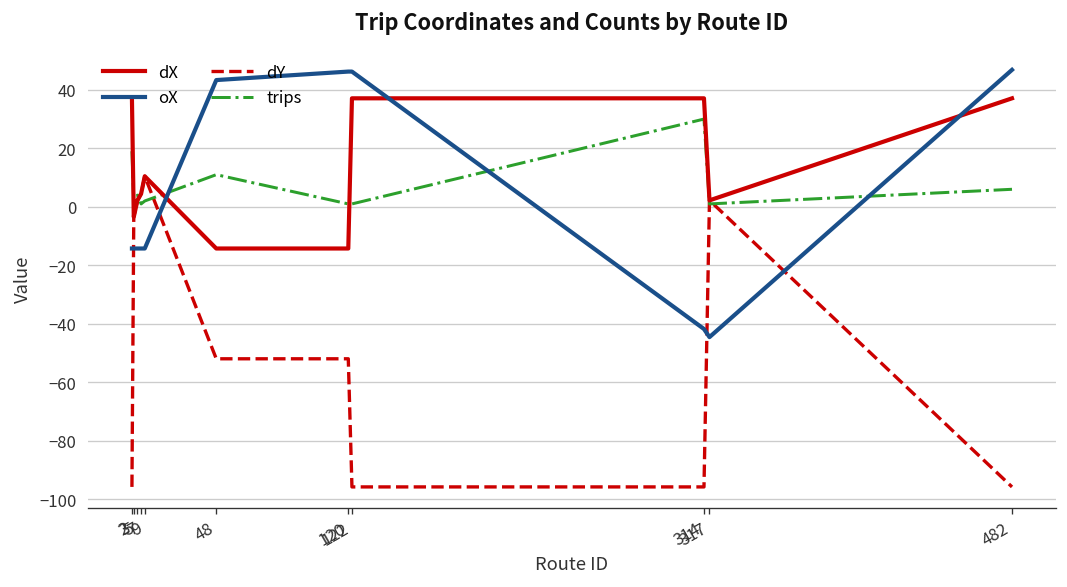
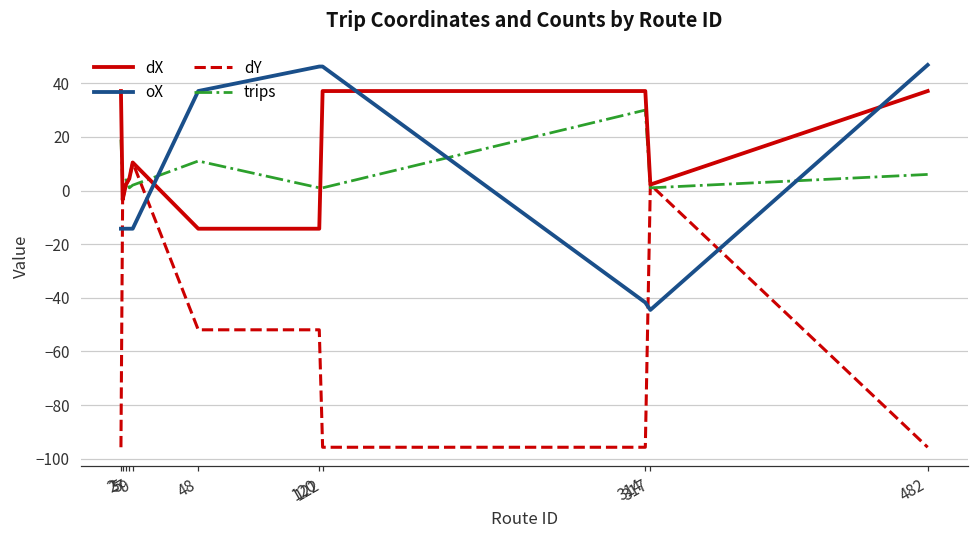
oX, 48: 43 -> 37
